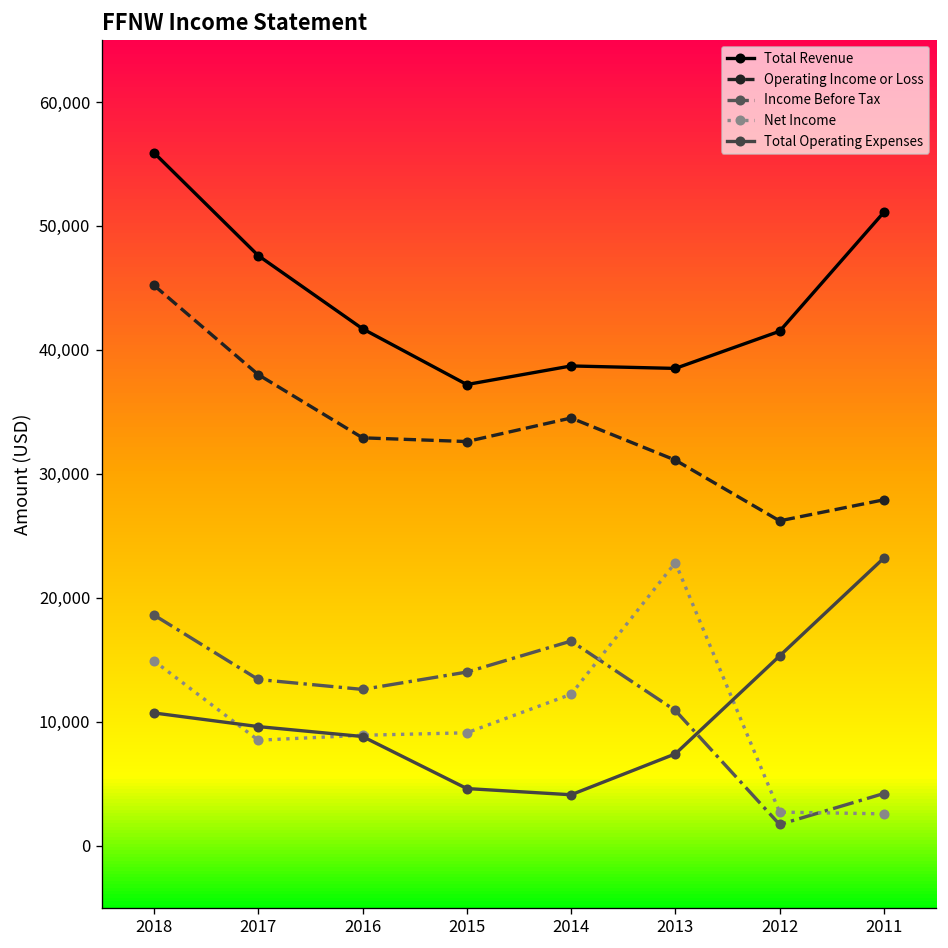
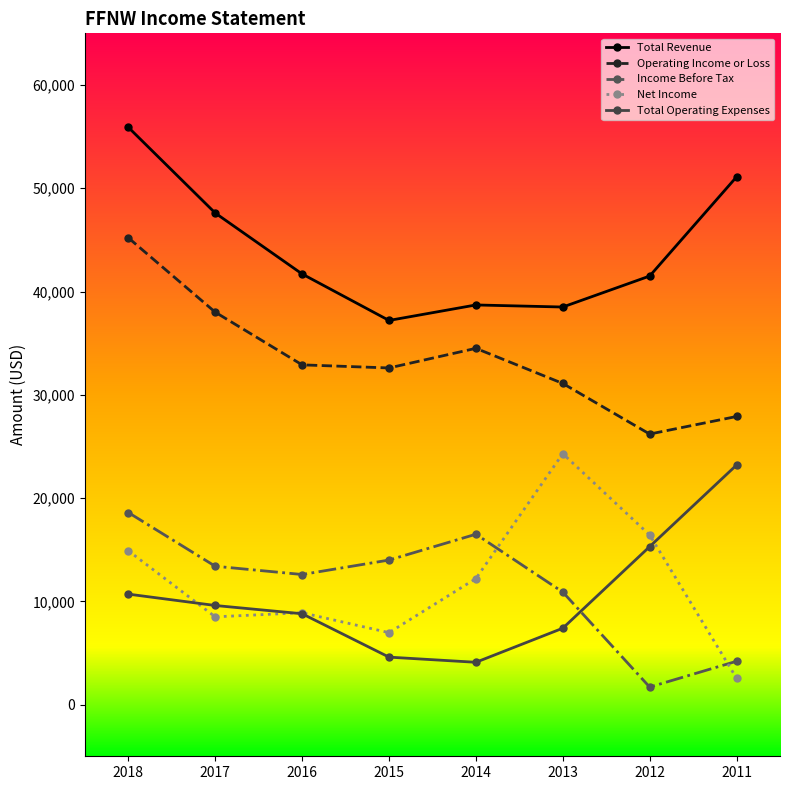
Net Income, 2015: 9,100 -> 7,000
Net Income, 2013: 22,800 -> 24,300
Net Income, 2012: 2,700 -> 16,400
